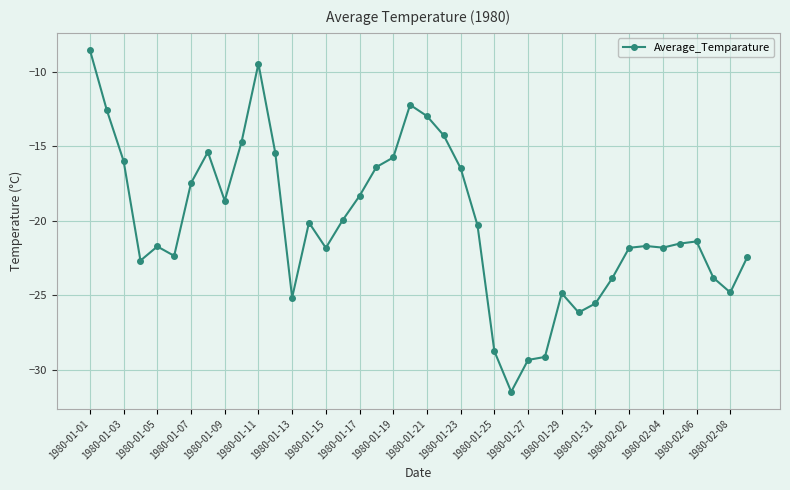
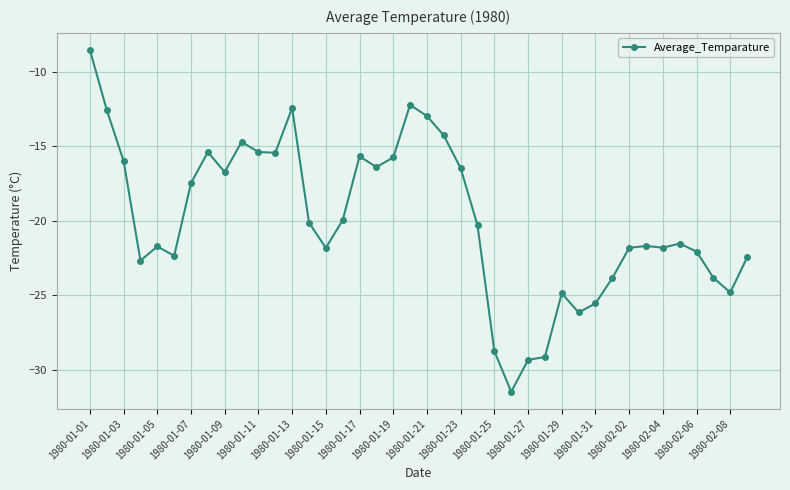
1980-01-09: -18.6 -> -16.7
1980-01-11: -9.5 -> -15.4
1980-01-13: -25.1 -> -12.4
1980-01-17: -18.3 -> -15.7
1980-02-06: -21.4 -> -22.1
